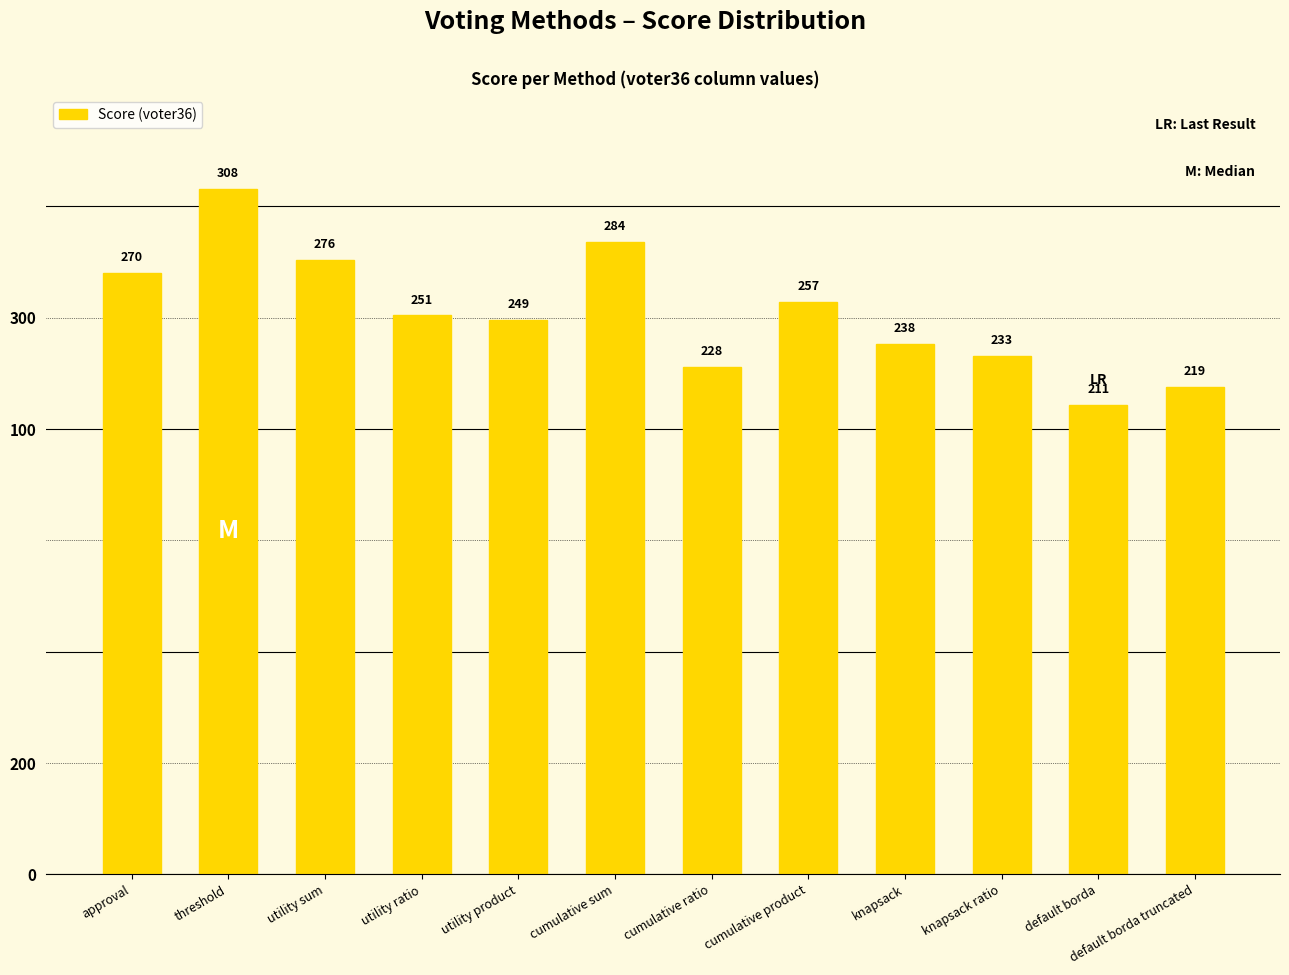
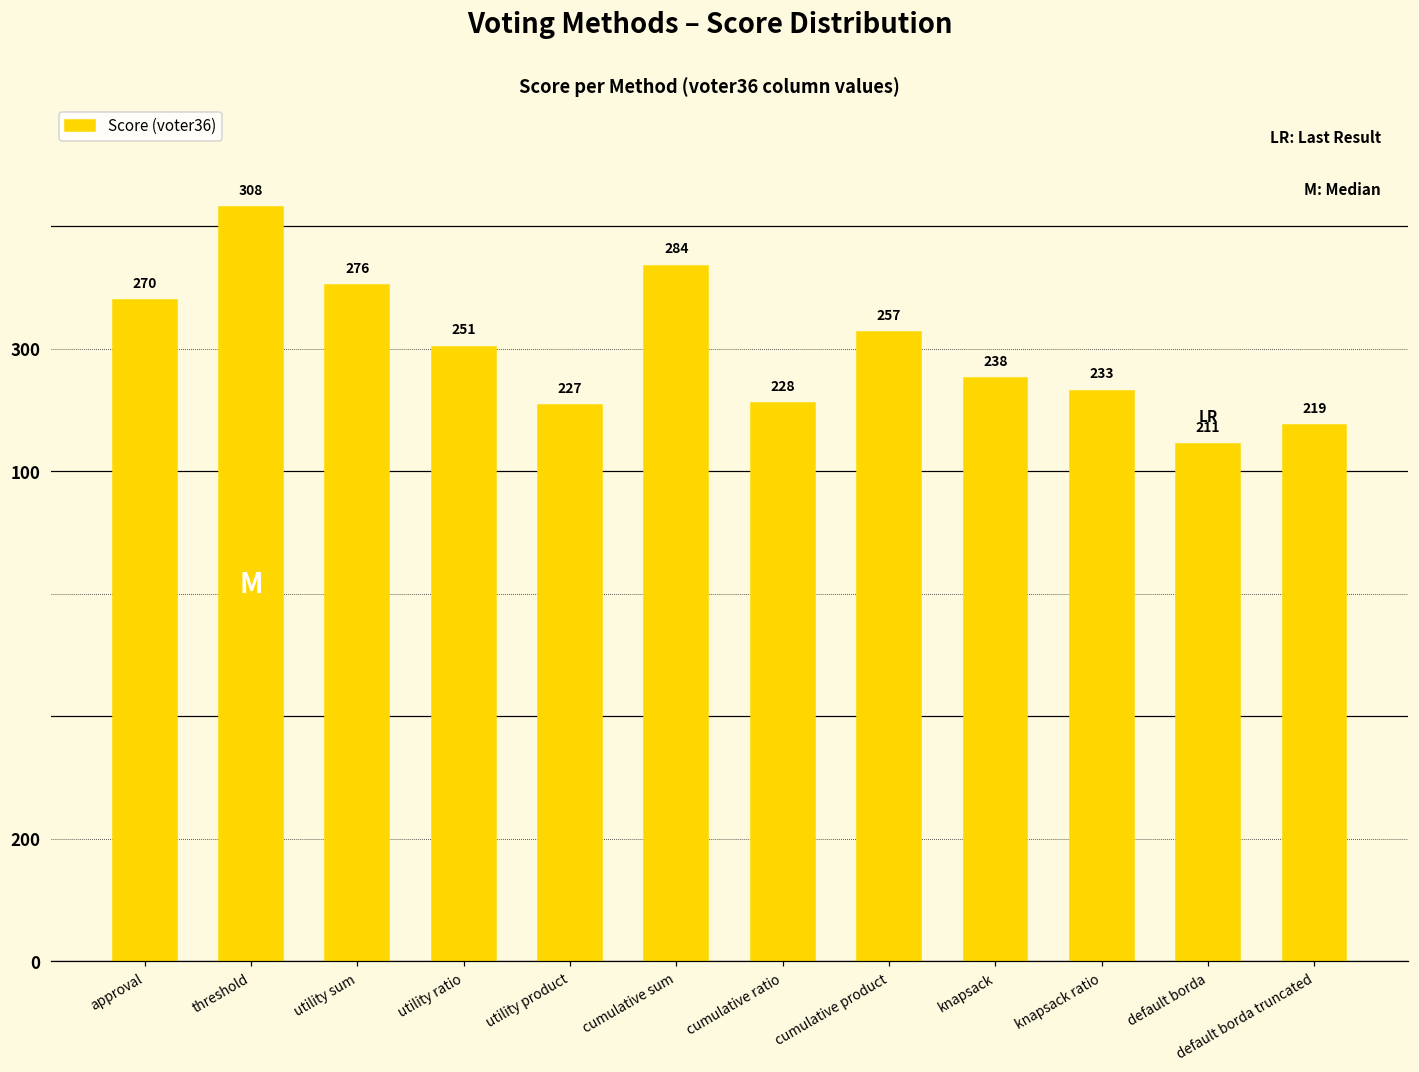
utility product: 249 -> 227
